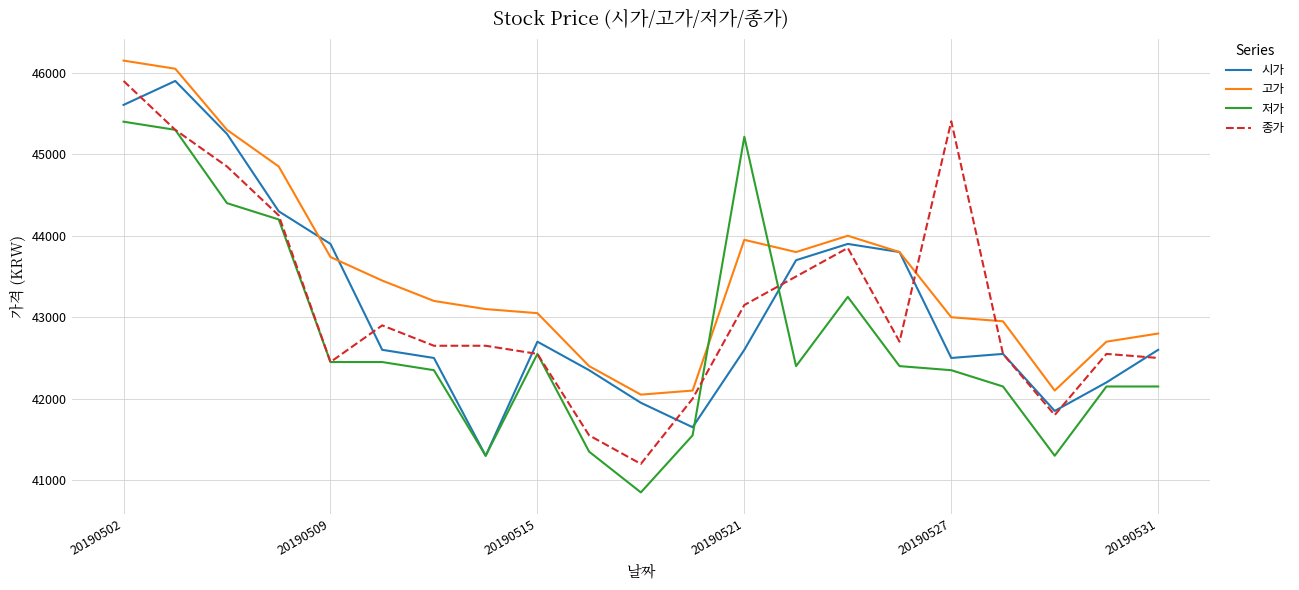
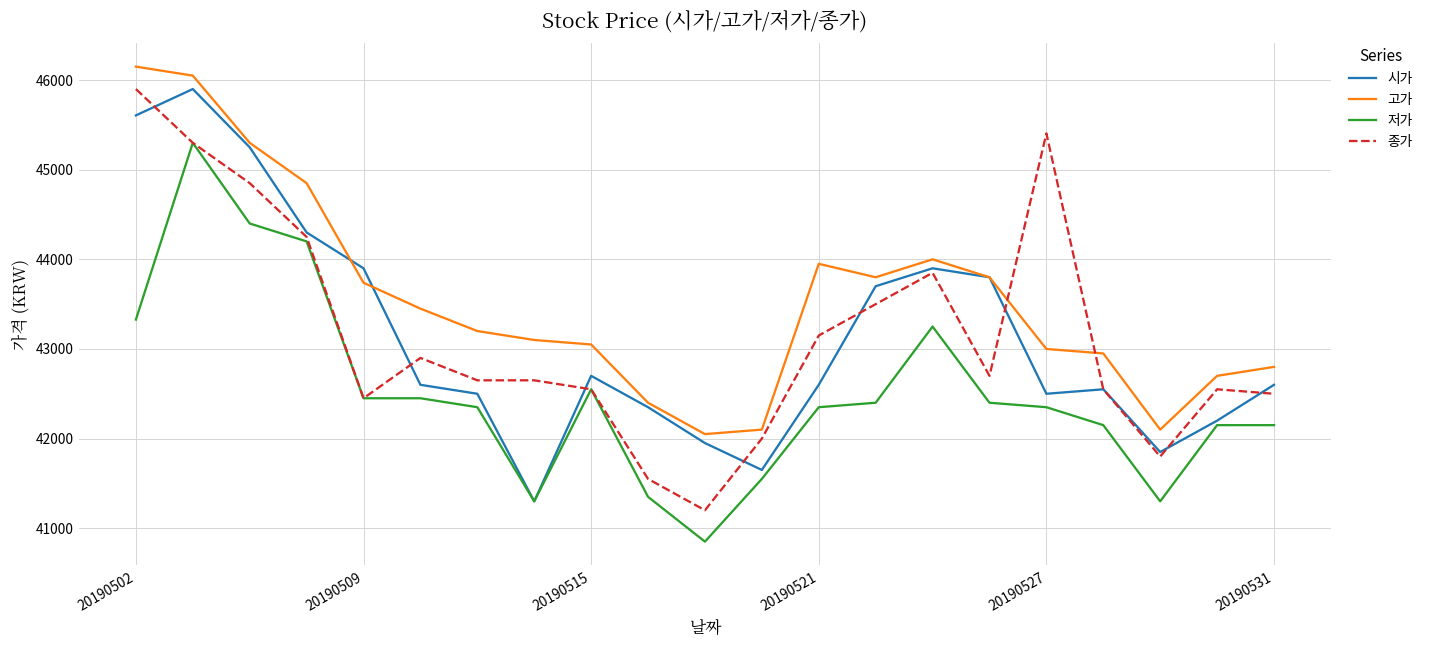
저가, 20190502: 45400 -> 43300
저가, 20190521: 45200 -> 42400
